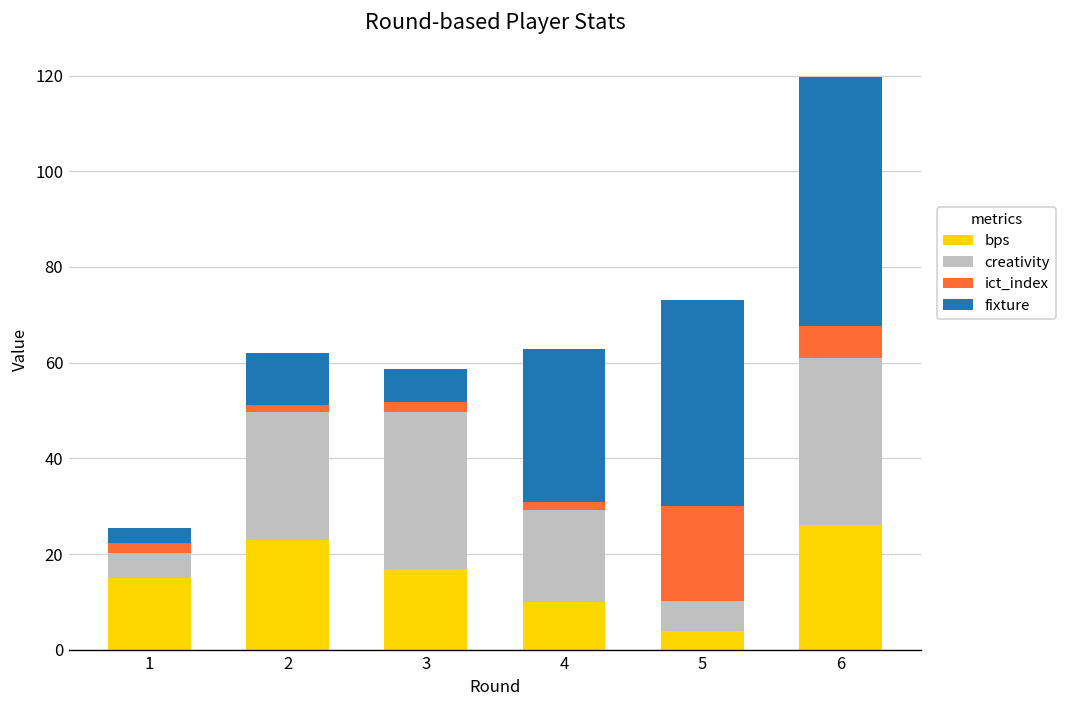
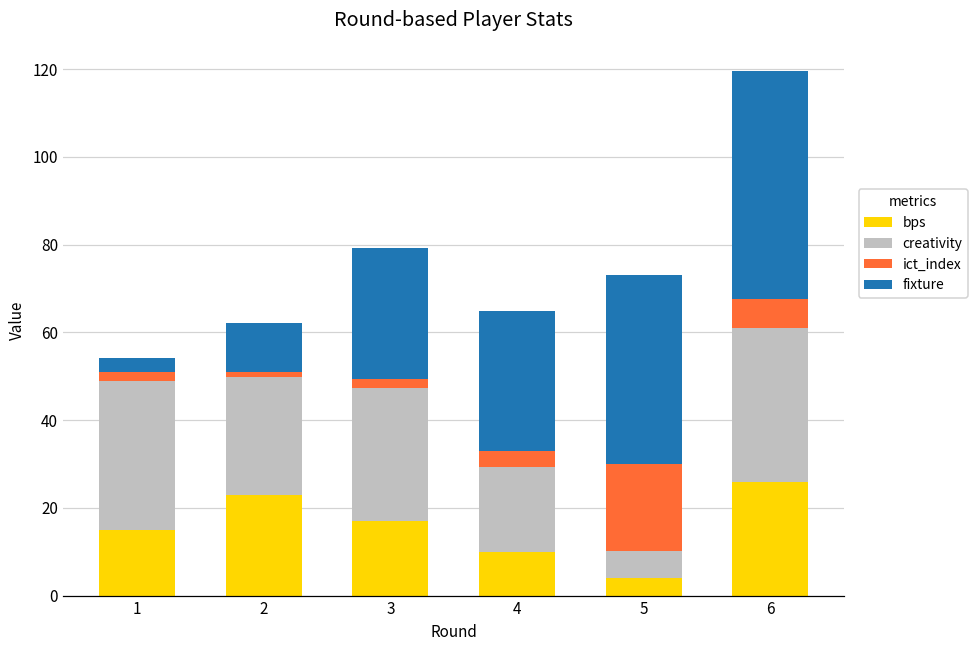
creativity, 1: 5 -> 34
creativity, 3: 33 -> 30
fixture, 3: 7 -> 30
ict_index, 4: 2 -> 4
